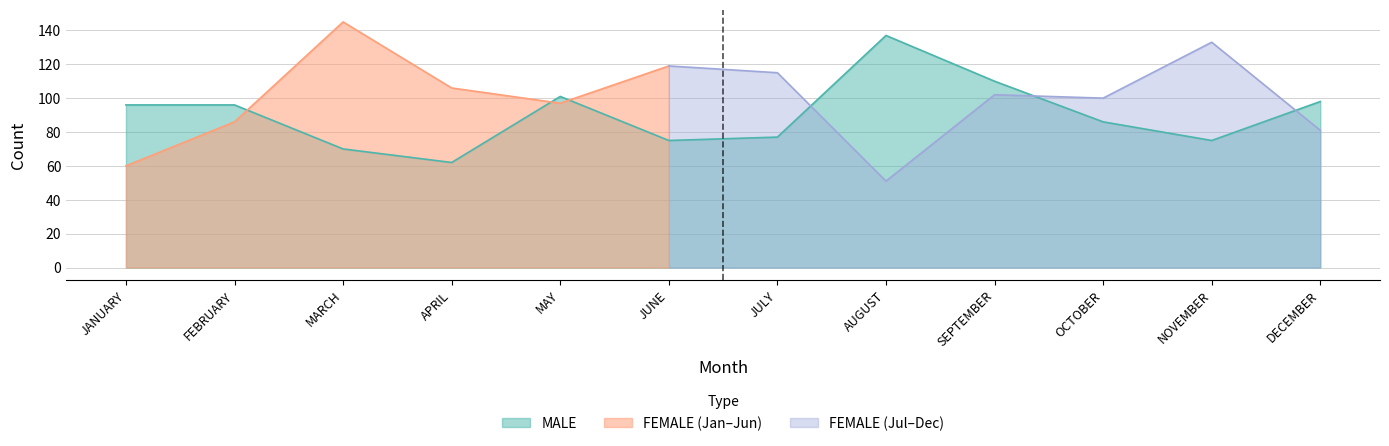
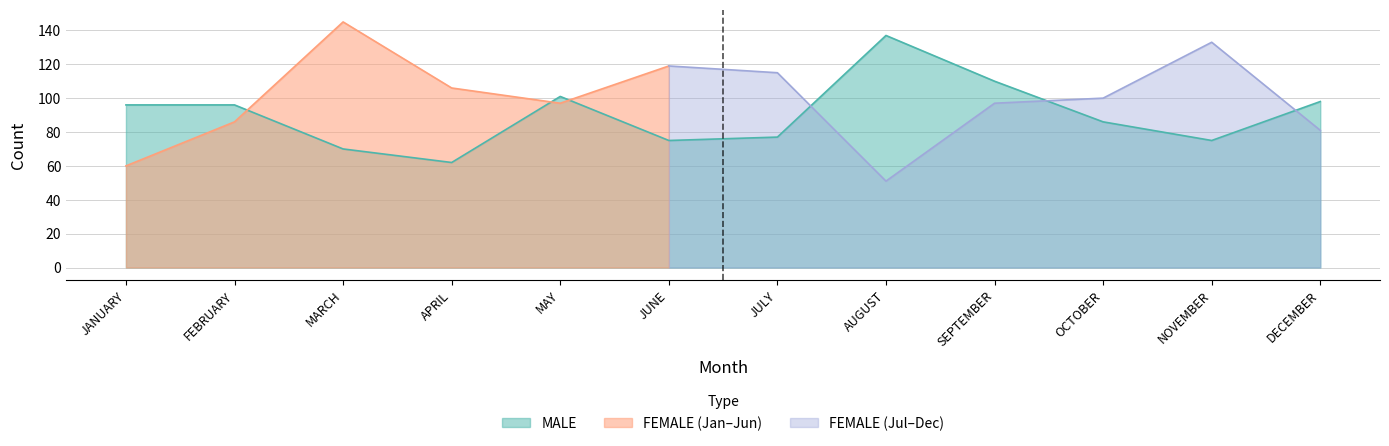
FEMALE (Jul–Dec), SEPTEMBER: 102 -> 97
